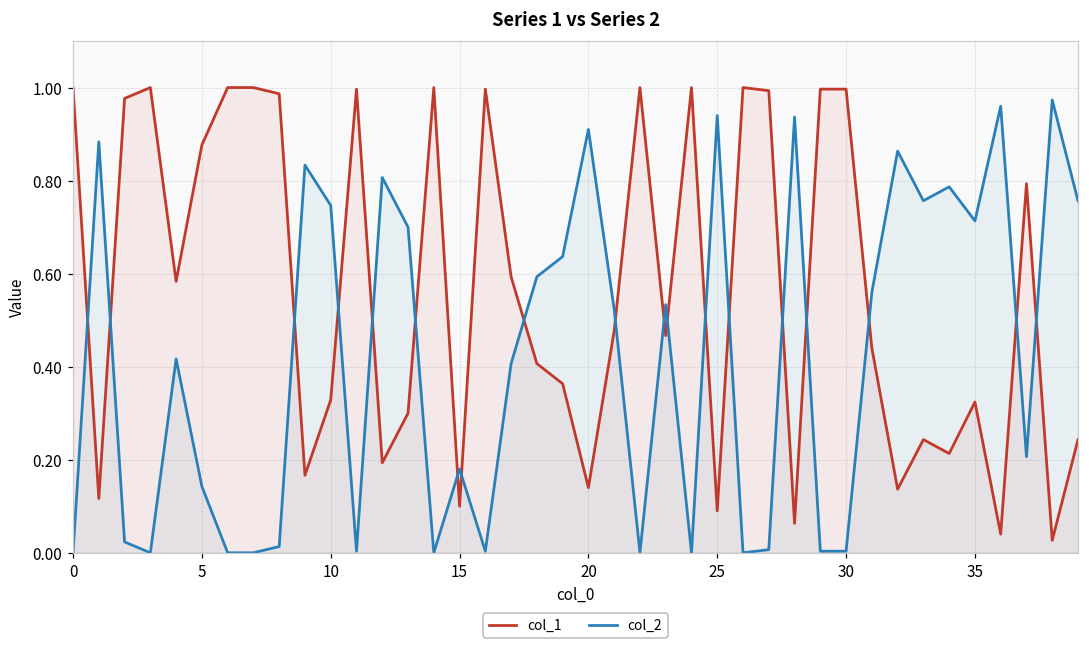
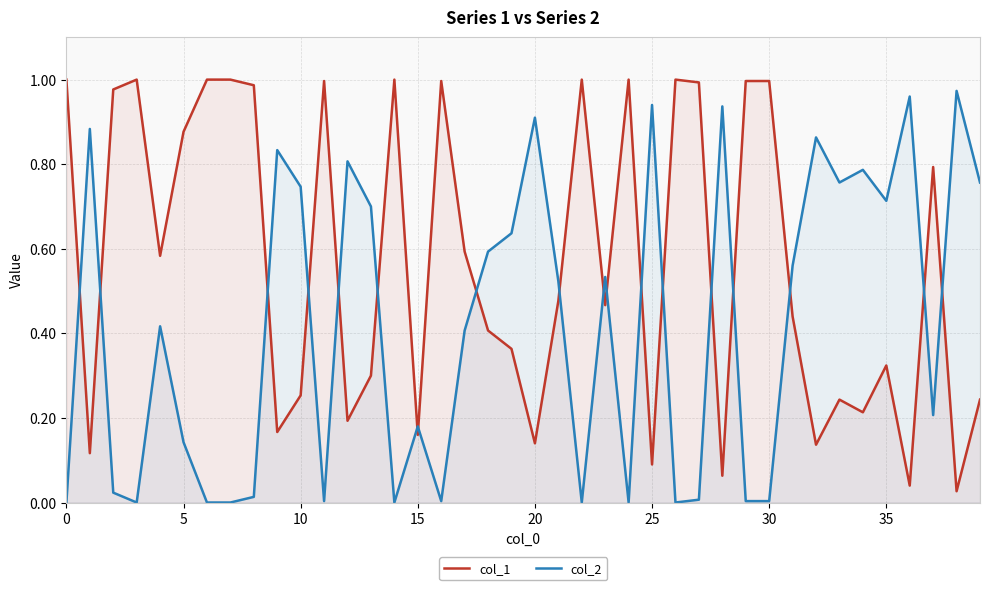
col_1, 10: 0.33 -> 0.25
col_1, 15: 0.10 -> 0.16
